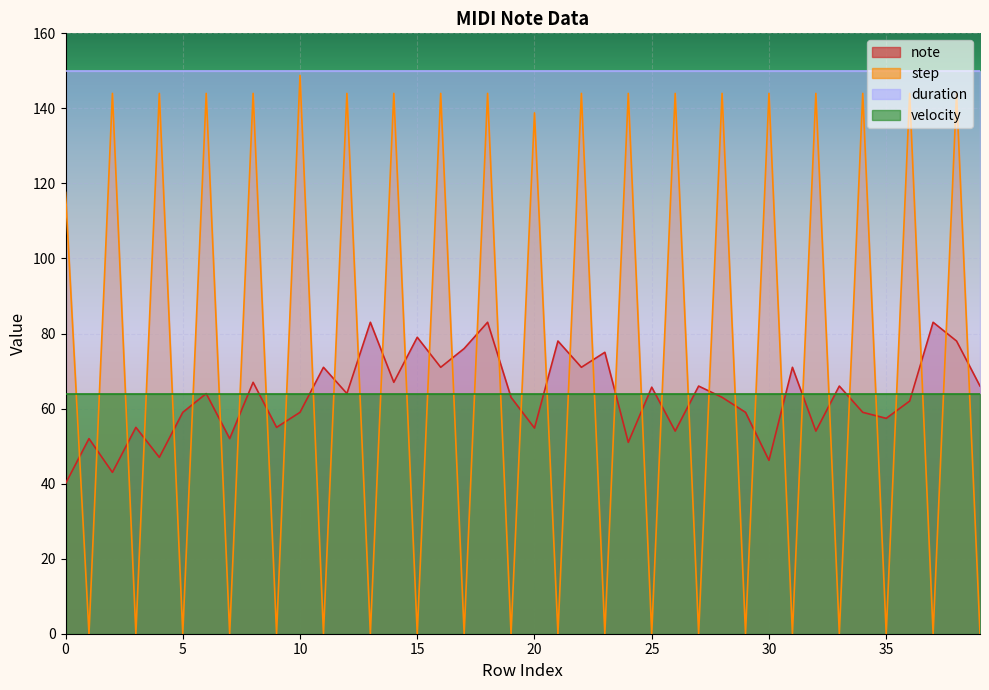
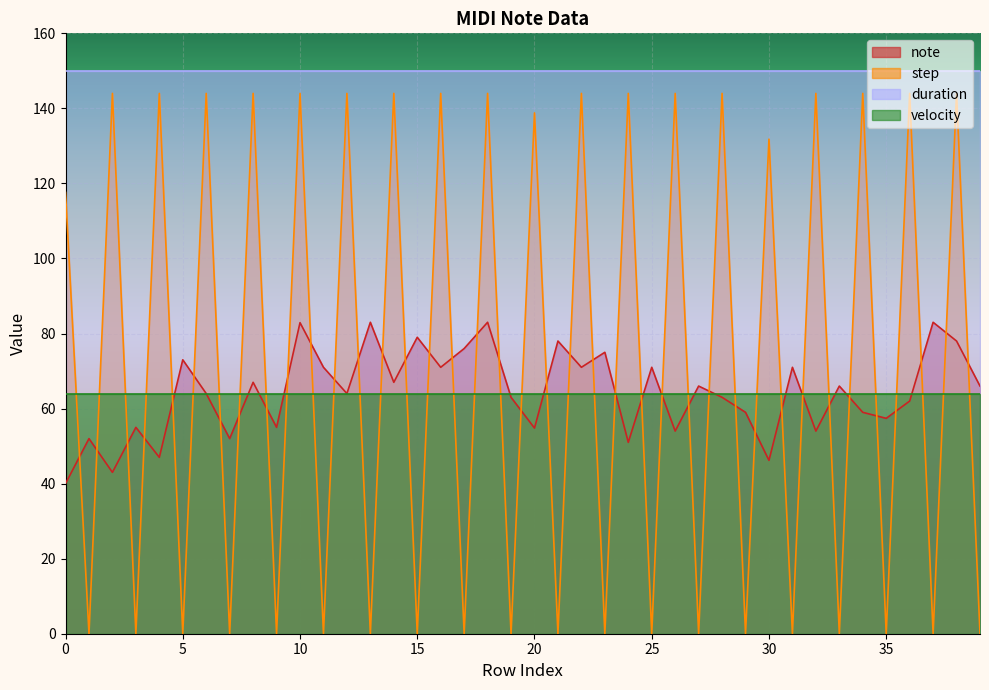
note, 5: 59 -> 73
note, 10: 59 -> 83
step, 10: 149 -> 144
note, 25: 66 -> 71
step, 30: 144 -> 132
